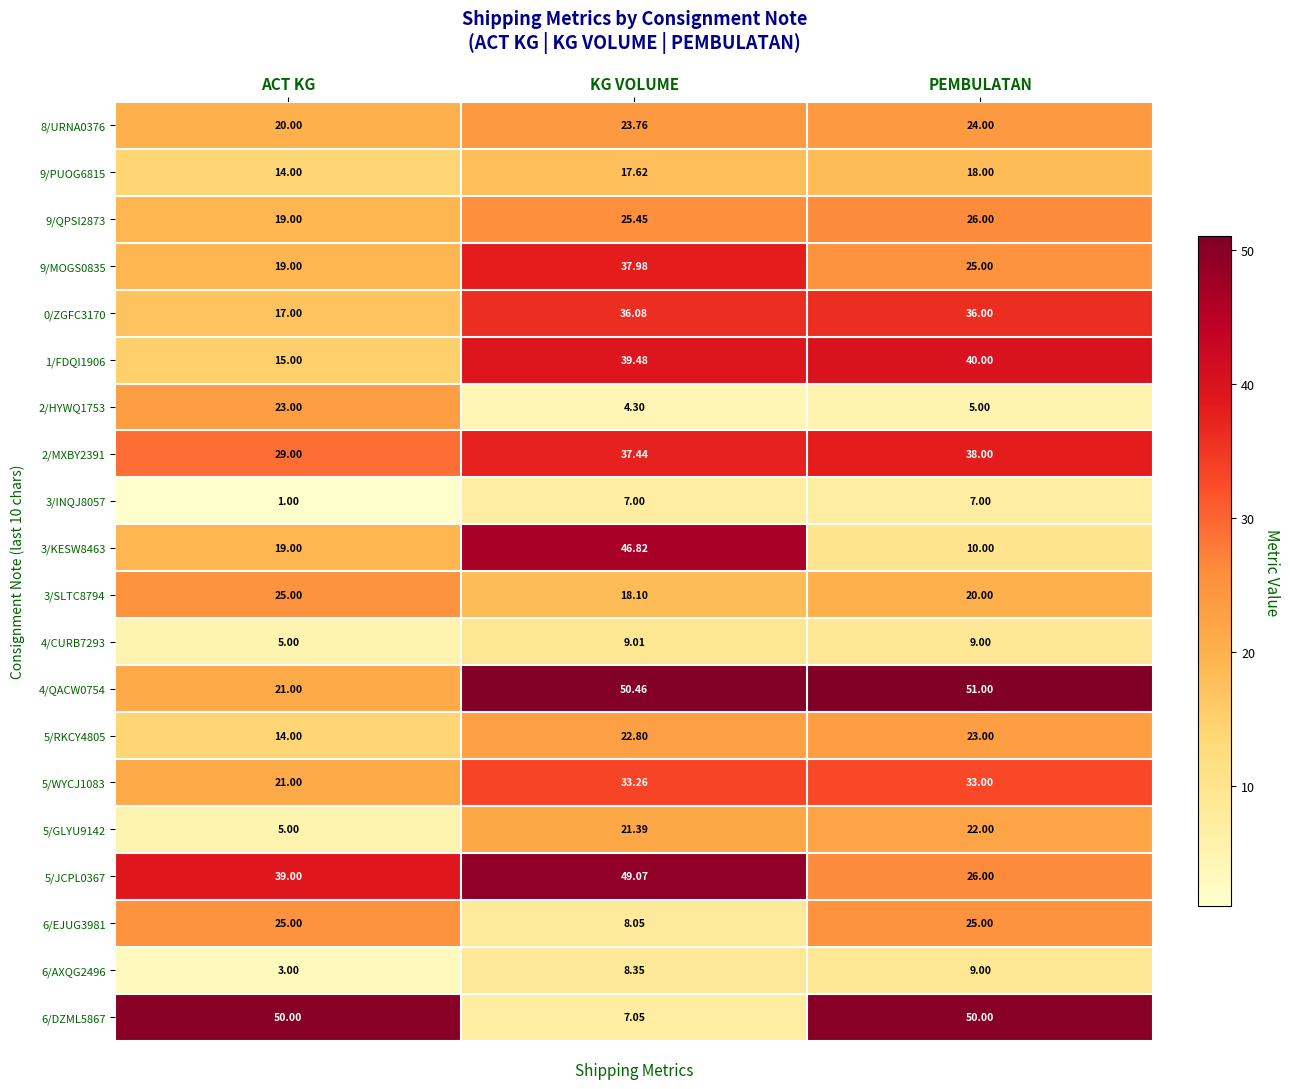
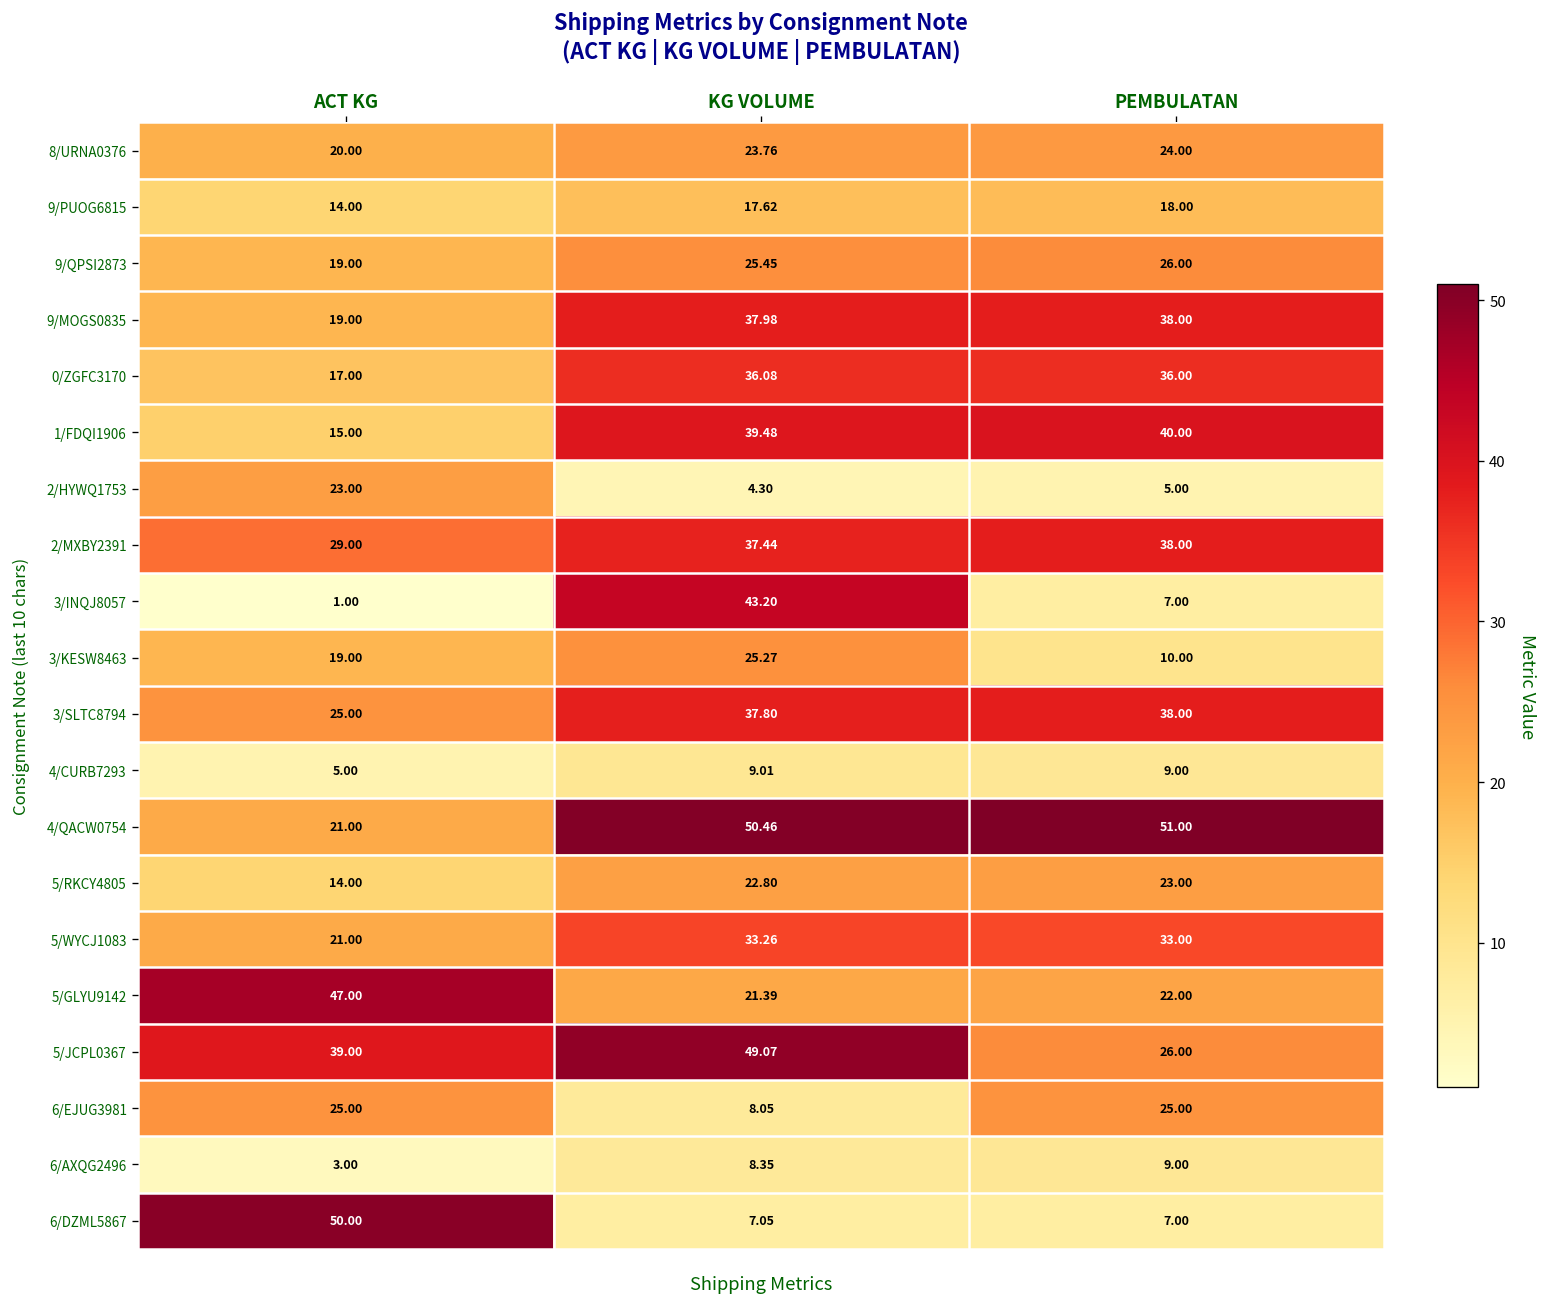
9/MOGS0835, PEMBULATAN: 25.00 -> 38.00
3/INQJ8057, KG VOLUME: 7.00 -> 43.20
3/KESW8463, KG VOLUME: 46.82 -> 25.27
3/SLTC8794, KG VOLUME: 18.10 -> 37.80
3/SLTC8794, PEMBULATAN: 20.00 -> 38.00
5/GLYU9142, ACT KG: 5.00 -> 47.00
6/DZML5867, PEMBULATAN: 50.00 -> 7.00
